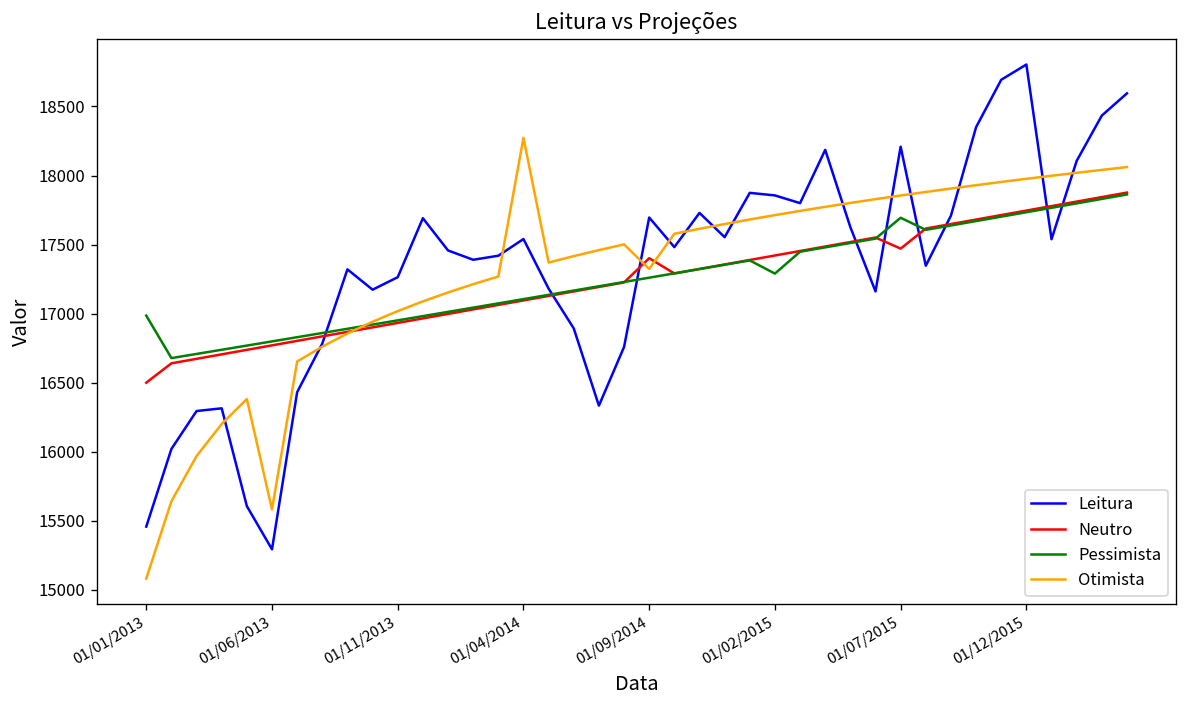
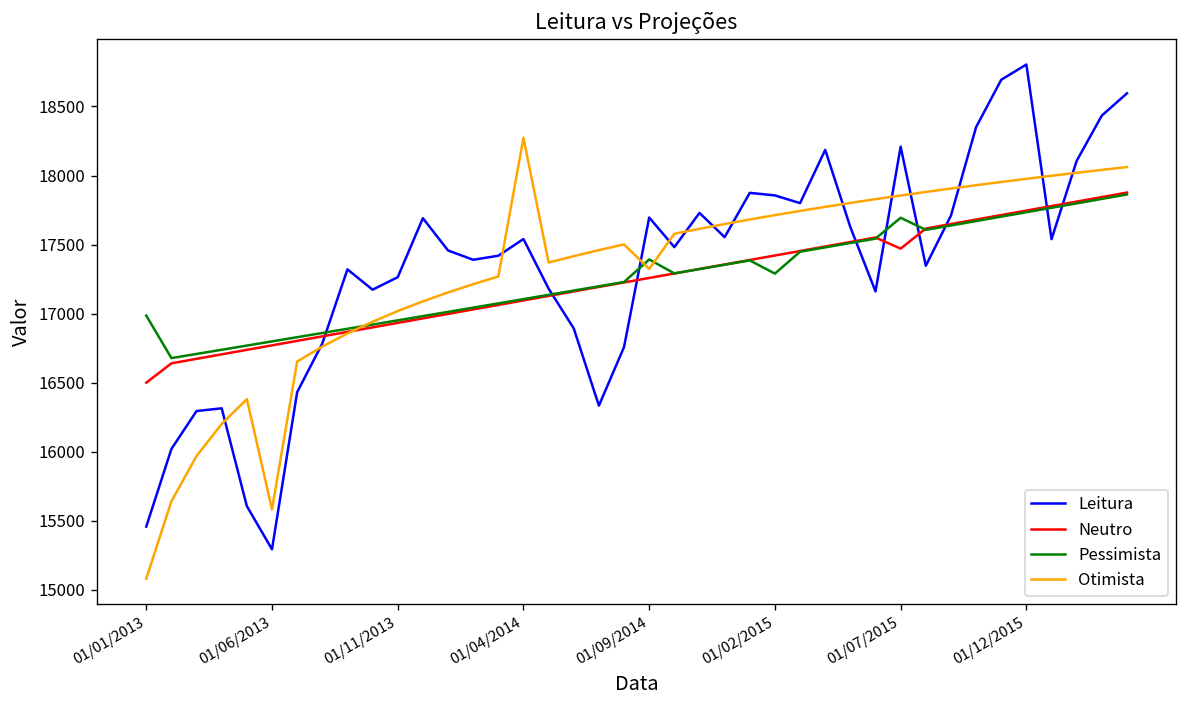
Neutro, 01/09/2014: 17400 -> 17260
Pessimista, 01/09/2014: 17260 -> 17390
